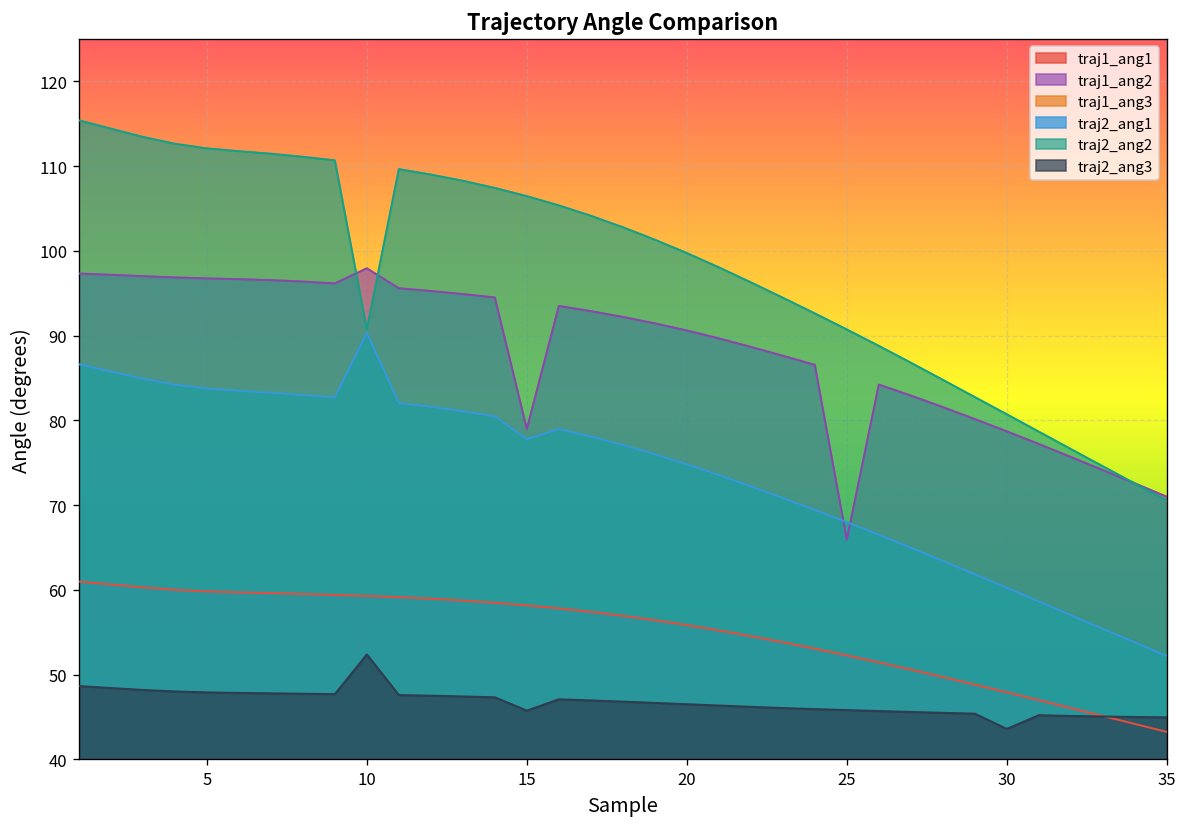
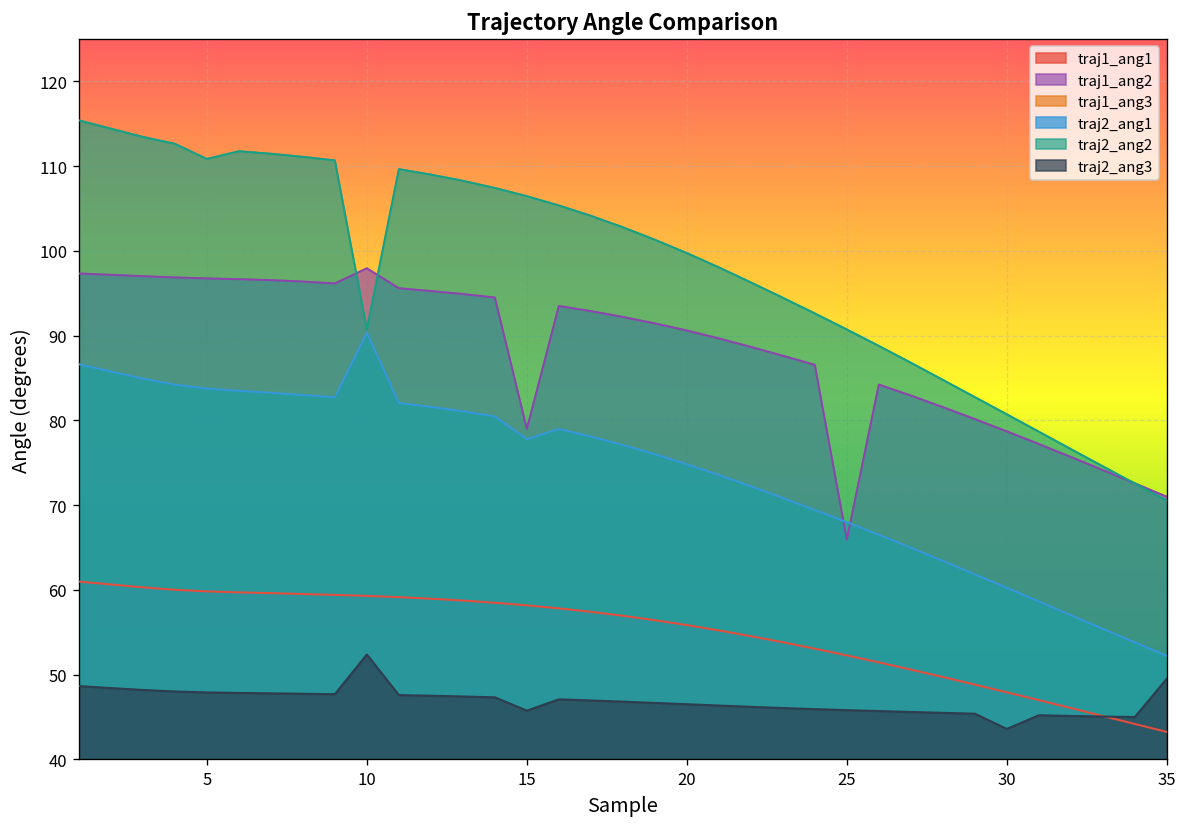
traj2_ang2, 5: 112 -> 111
traj2_ang3, 35: 45 -> 50
